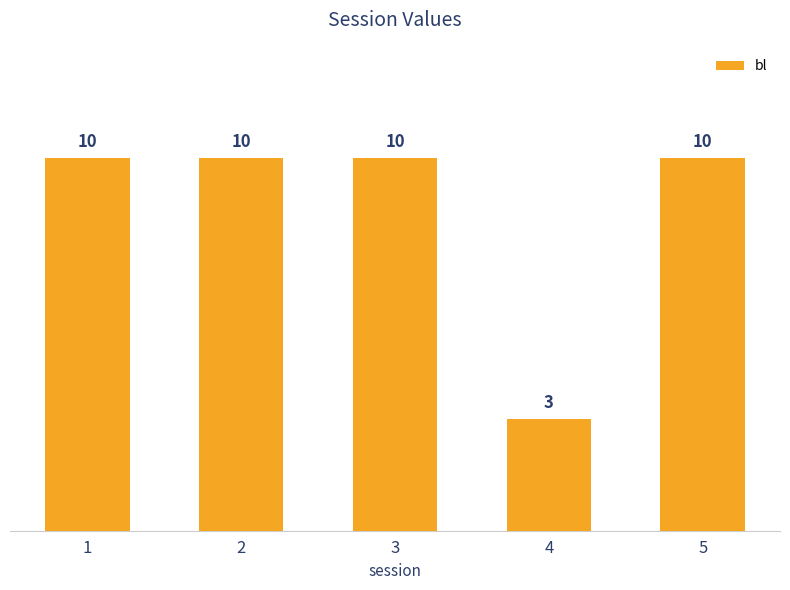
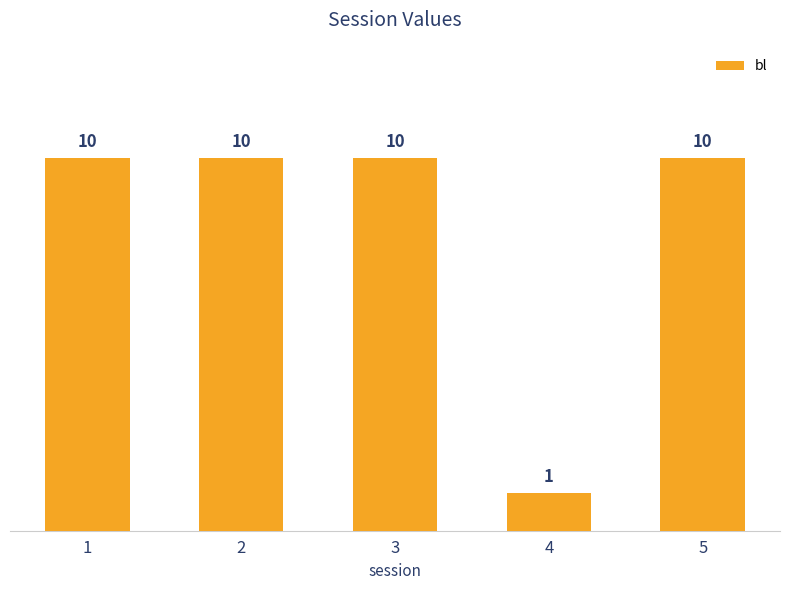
4: 3 -> 1
